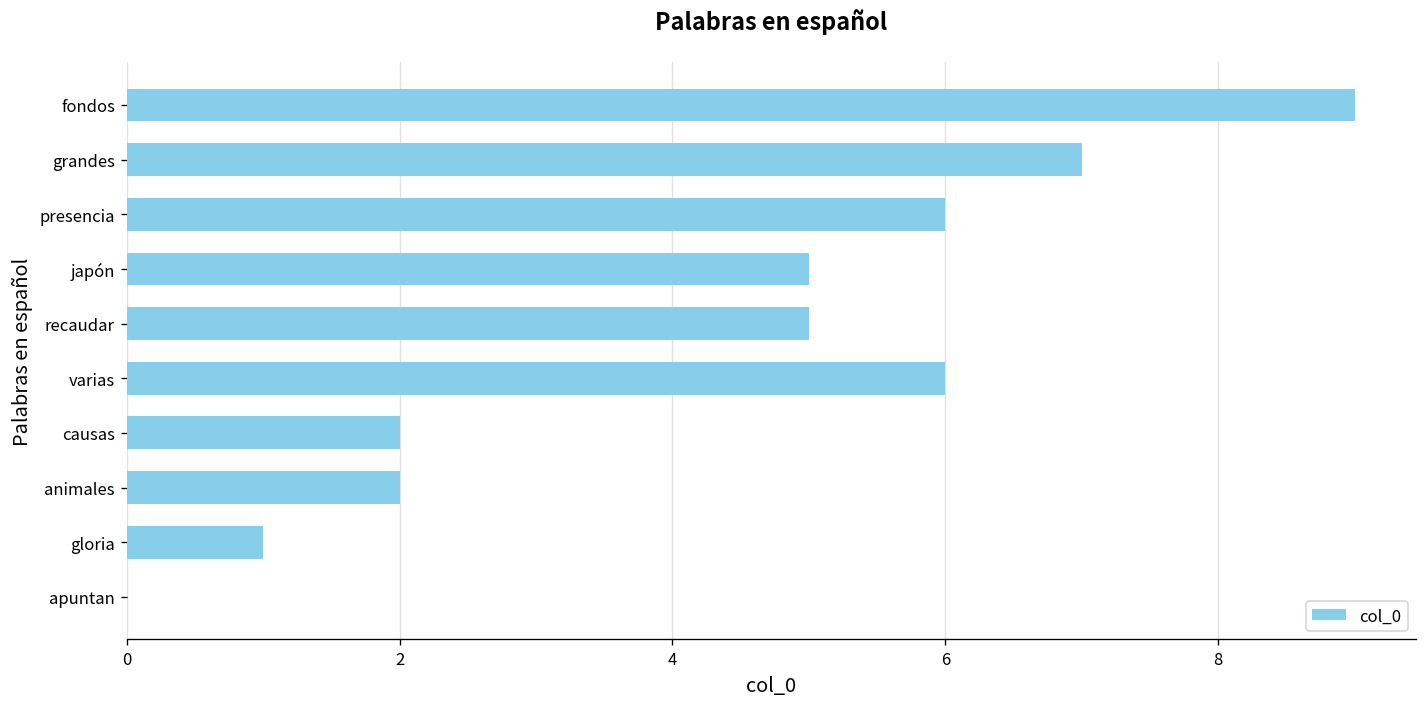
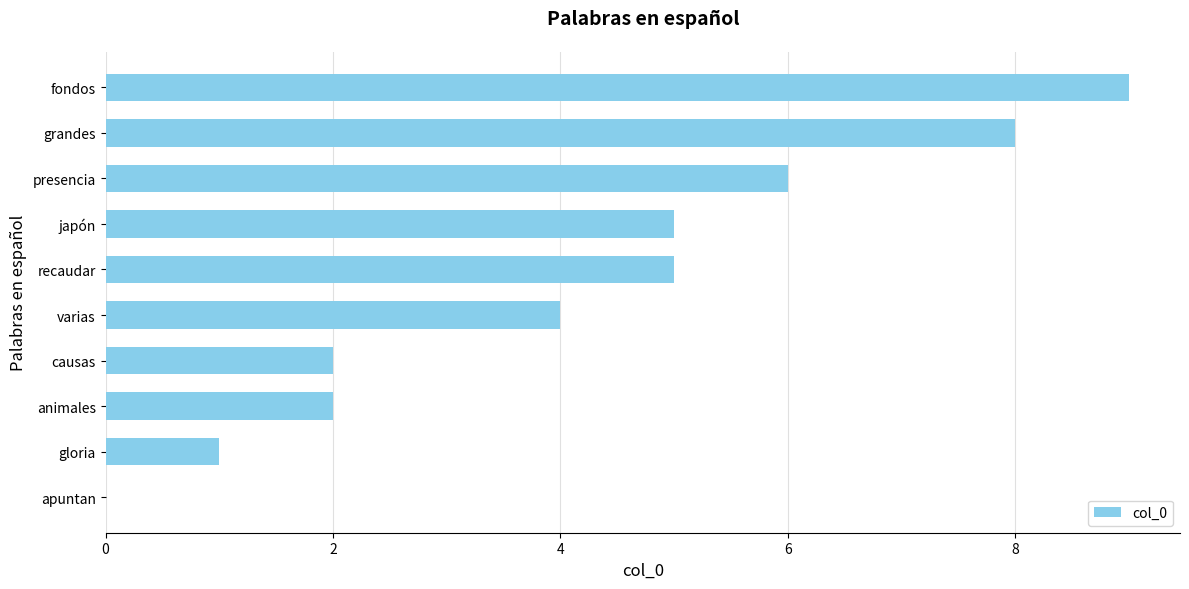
grandes: 7 -> 8
varias: 6 -> 4
